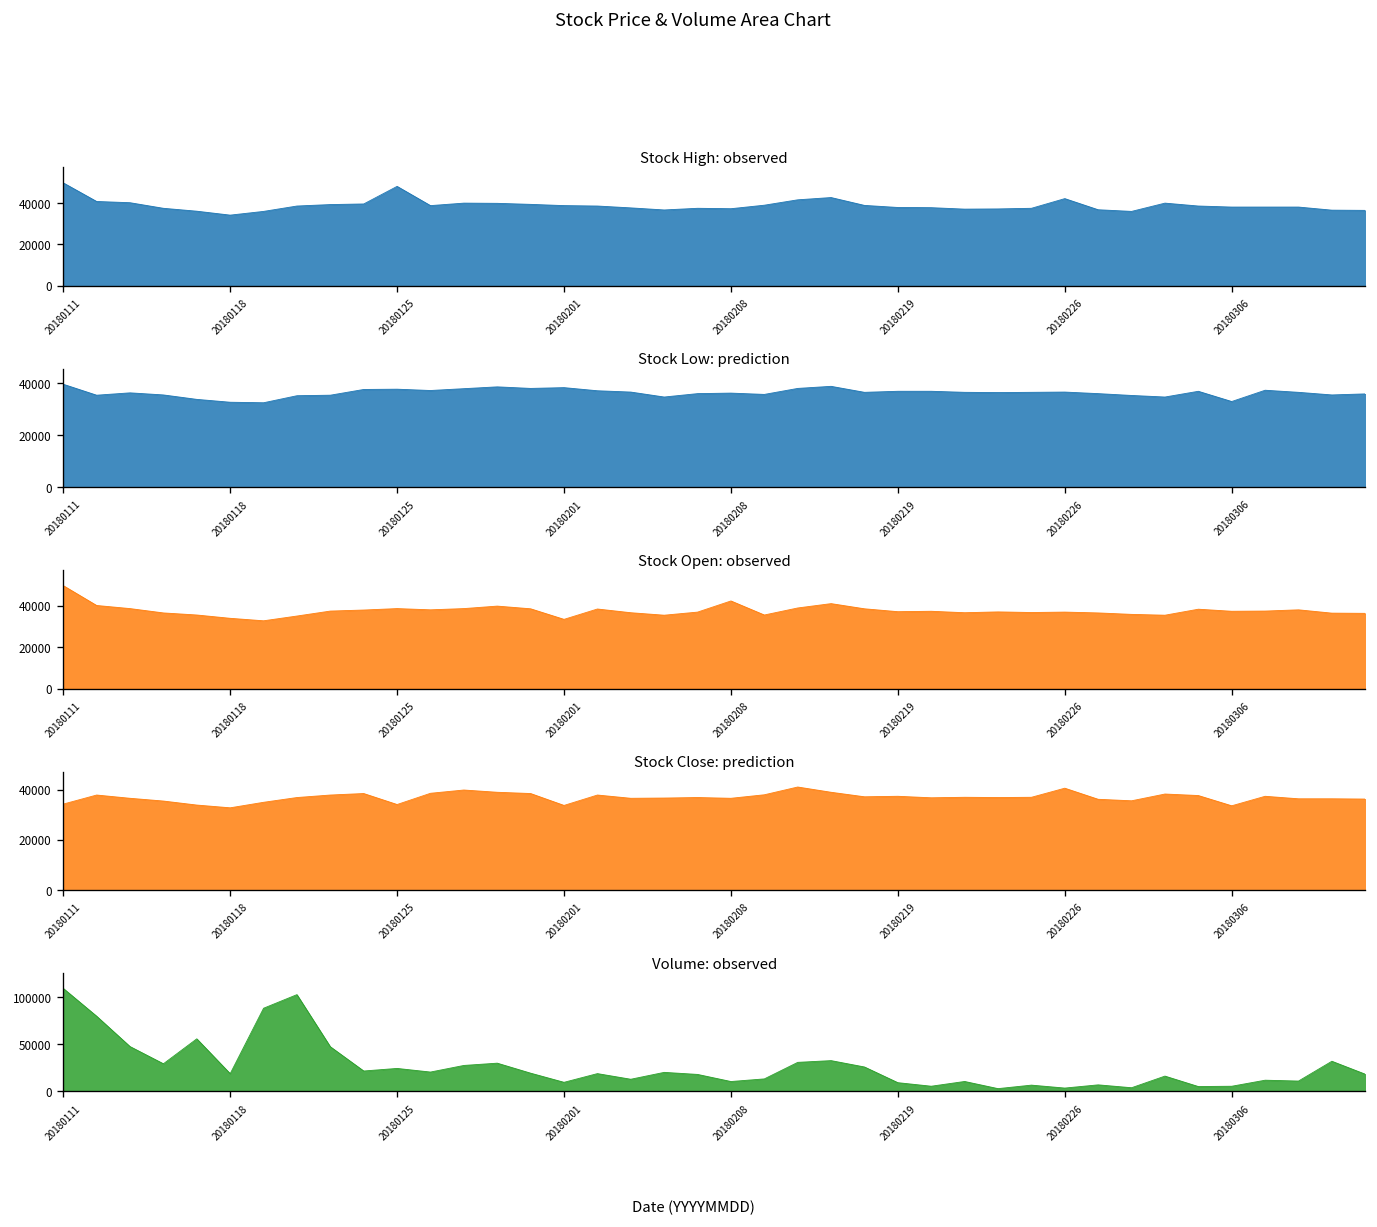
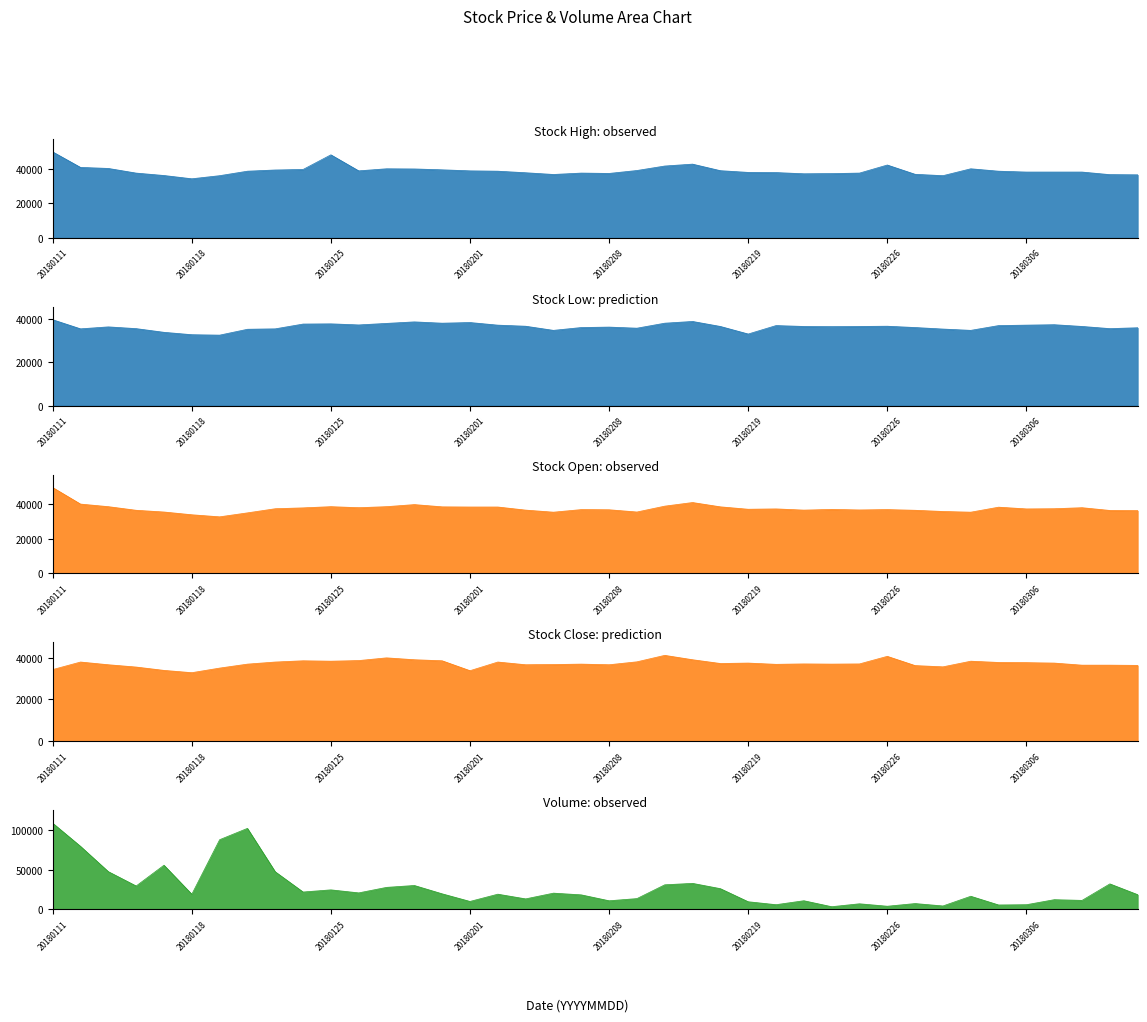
Stock Low: prediction, 20180219: 37000 -> 33000
Stock Low: prediction, 20180306: 33000 -> 37000
Stock Open: observed, 20180201: 33000 -> 39000
Stock Open: observed, 20180208: 42000 -> 37000
Stock Close: prediction, 20180125: 34000 -> 38000
Stock Close: prediction, 20180306: 34000 -> 38000
